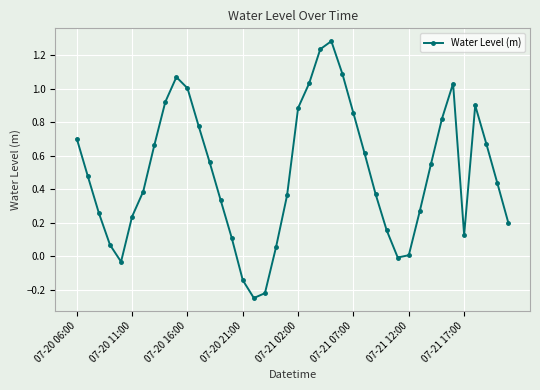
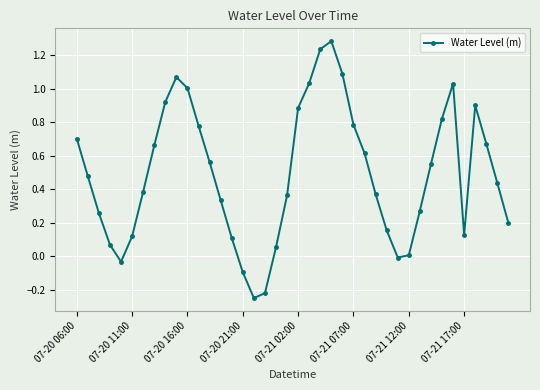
07-20 11:00: 0.24 -> 0.12
07-20 21:00: -0.14 -> -0.09
07-21 07:00: 0.85 -> 0.78
